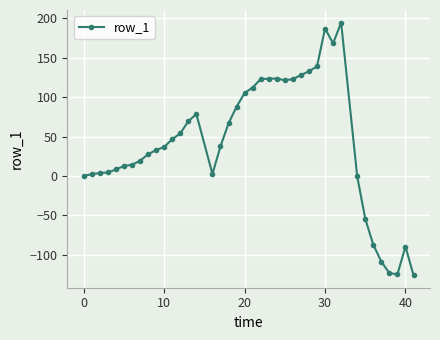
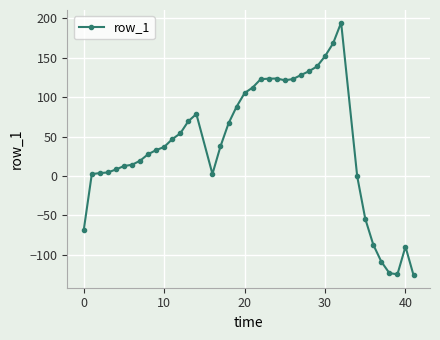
0: 0 -> -70
30: 190 -> 150
